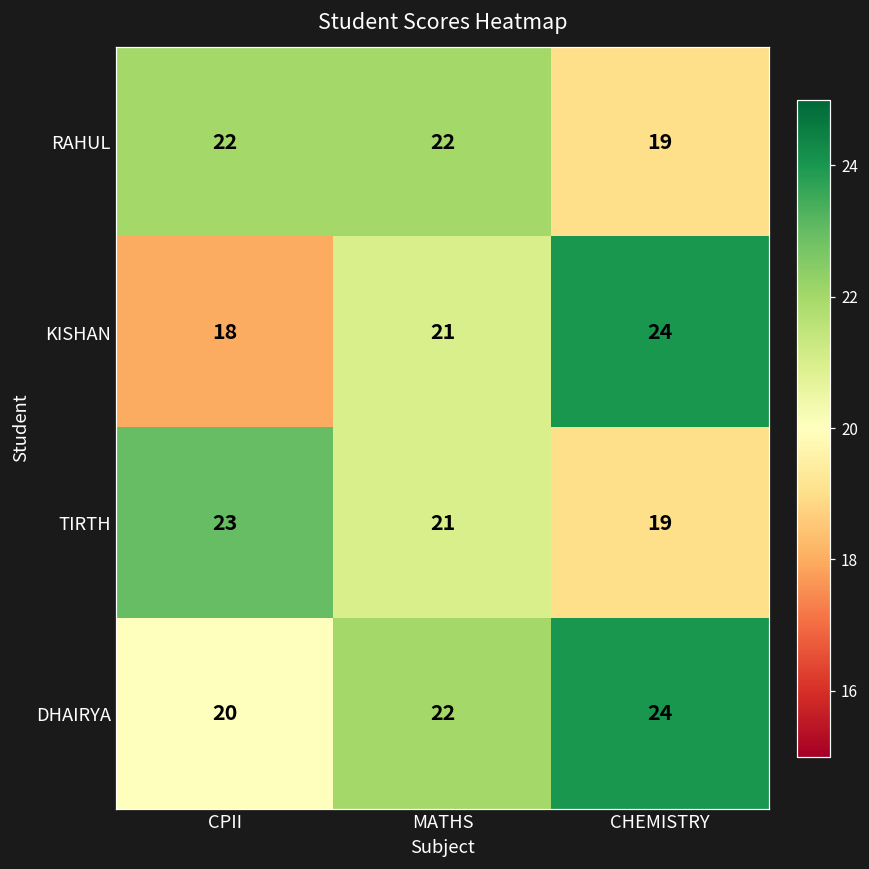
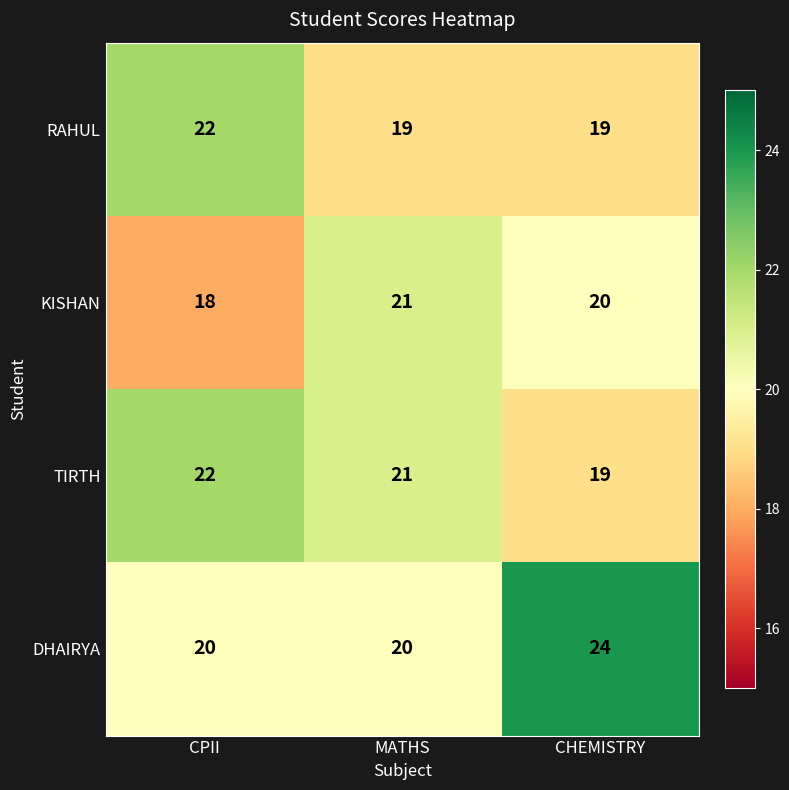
RAHUL, MATHS: 22 -> 19
KISHAN, CHEMISTRY: 24 -> 20
TIRTH, CPII: 23 -> 22
DHAIRYA, MATHS: 22 -> 20
